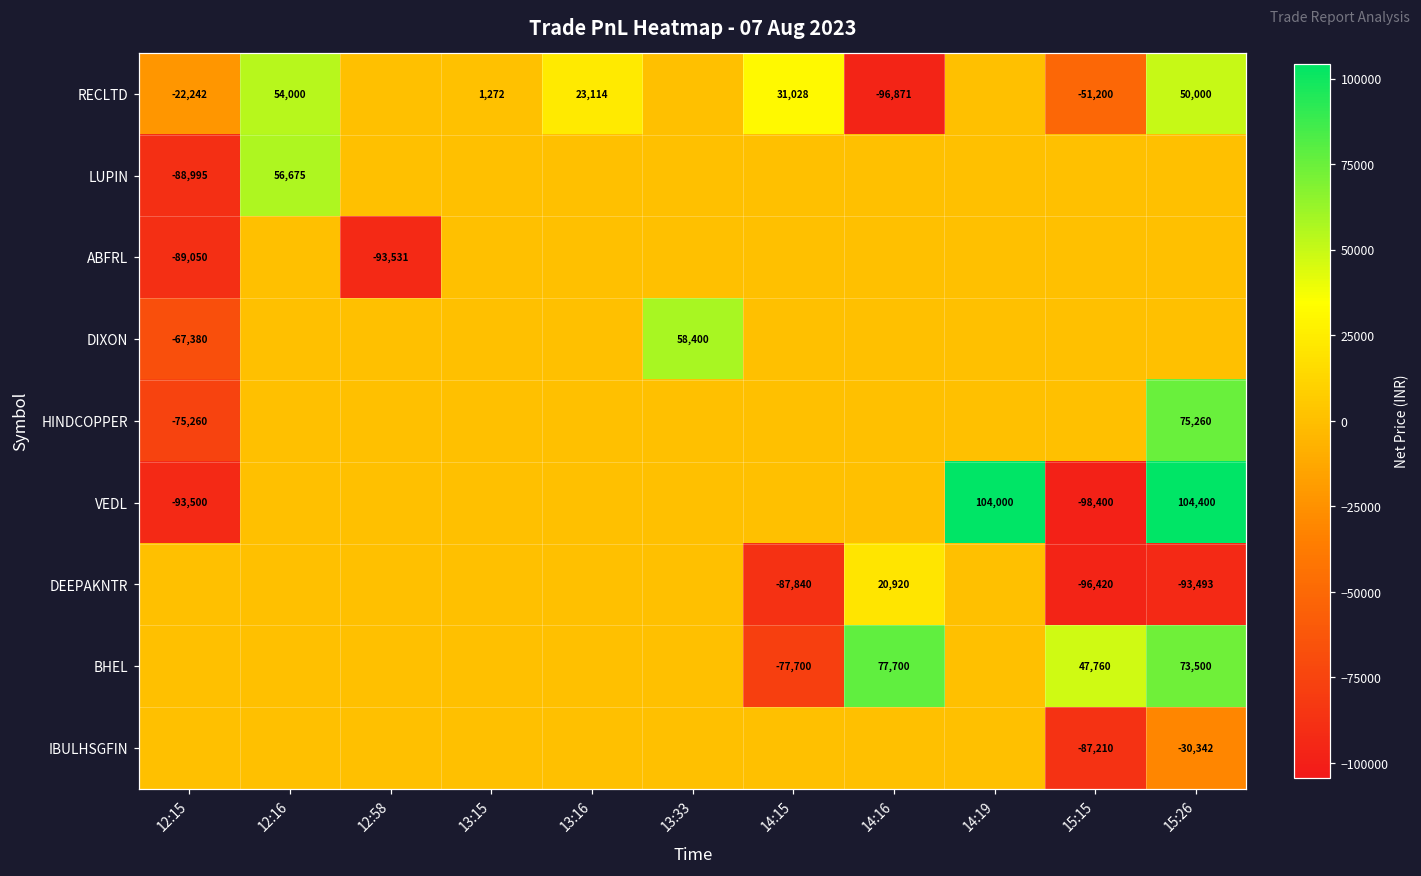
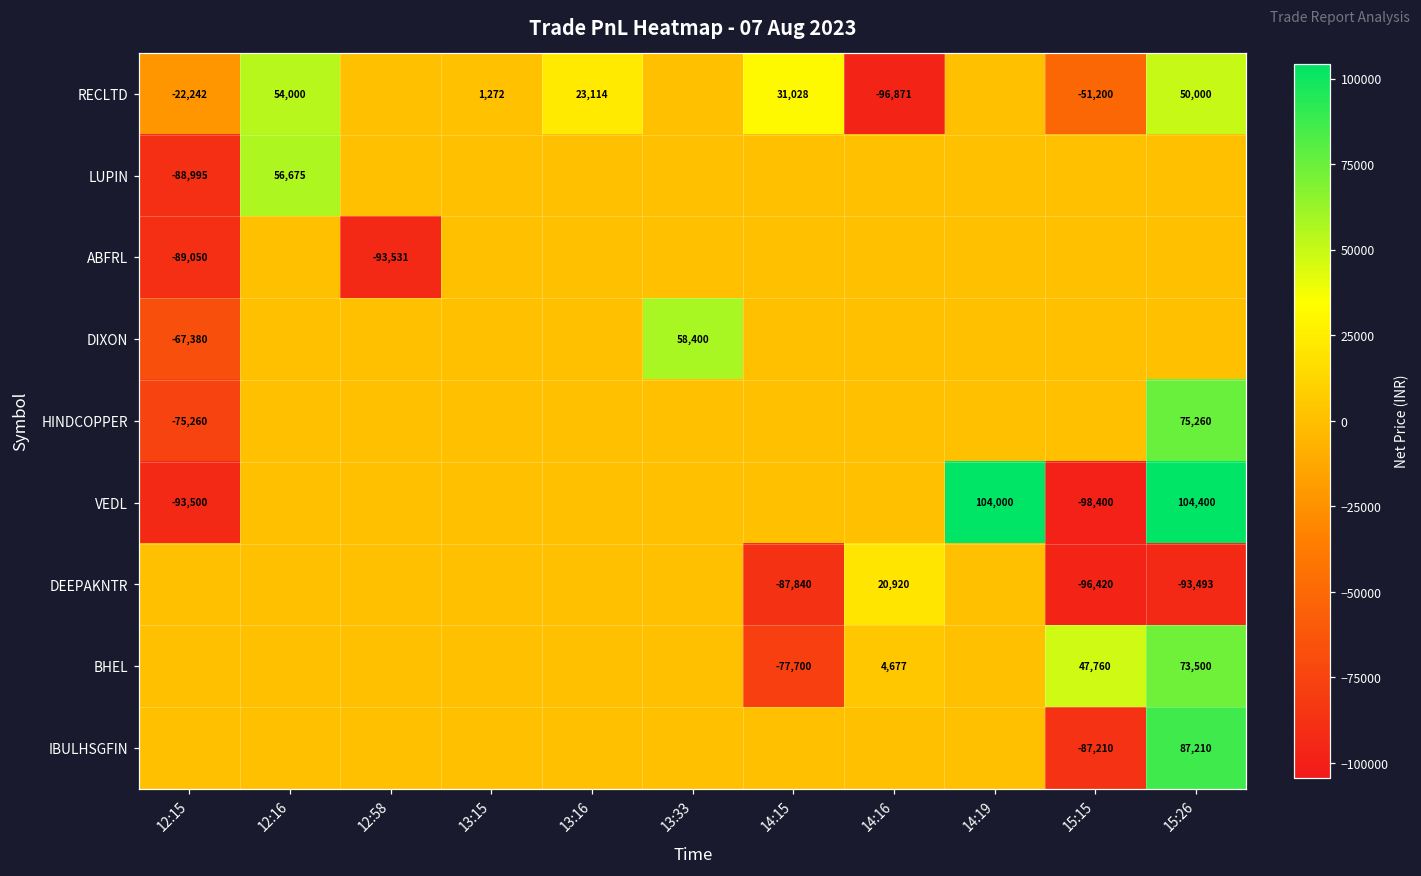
BHEL, 14:16: 77,700 -> 4,677
IBULHSGFIN, 15:26: -30,342 -> 87,210
